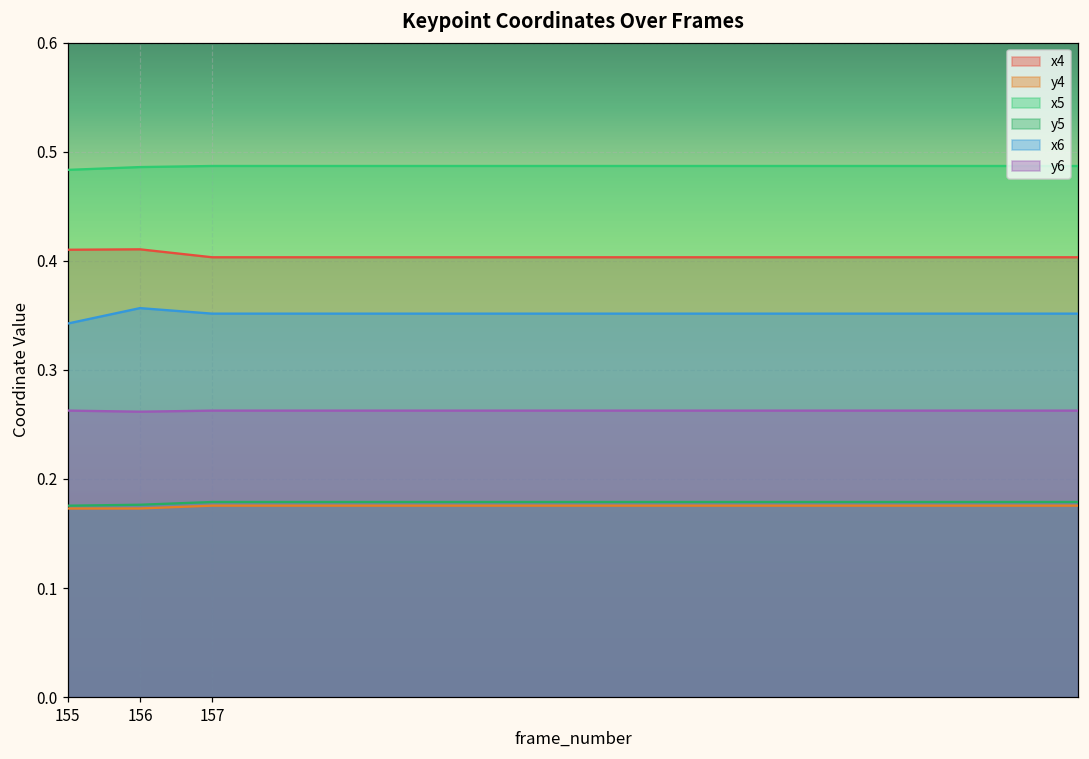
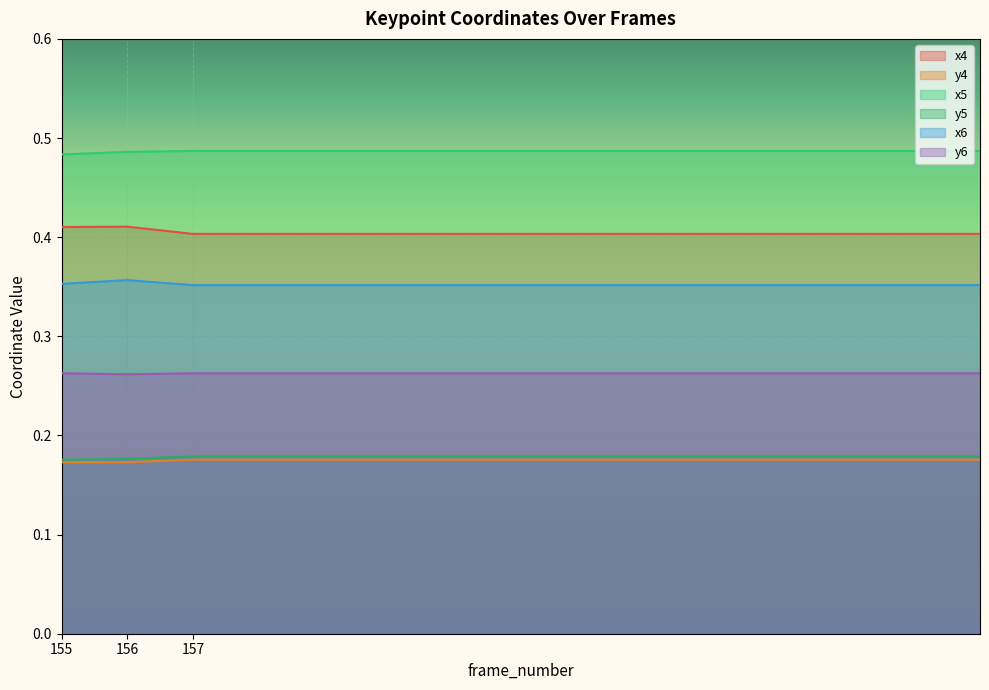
x6, 155: 0.34 -> 0.35
